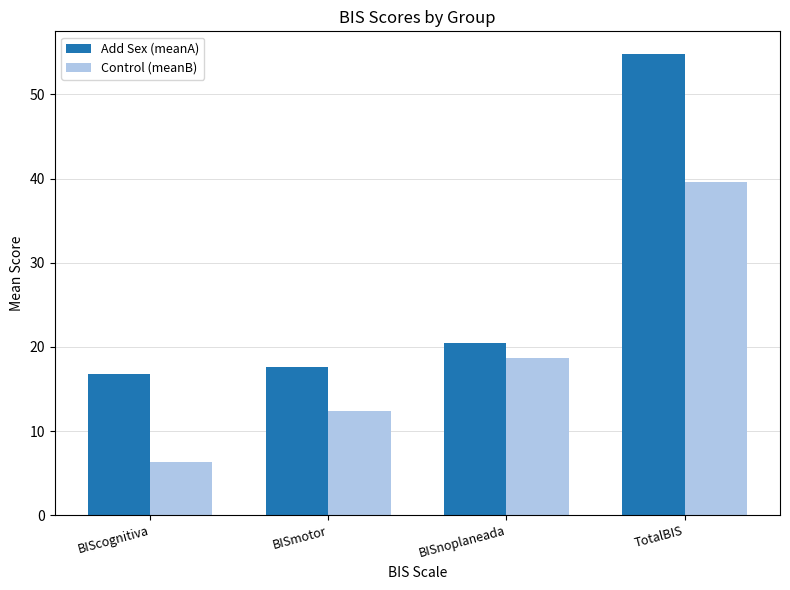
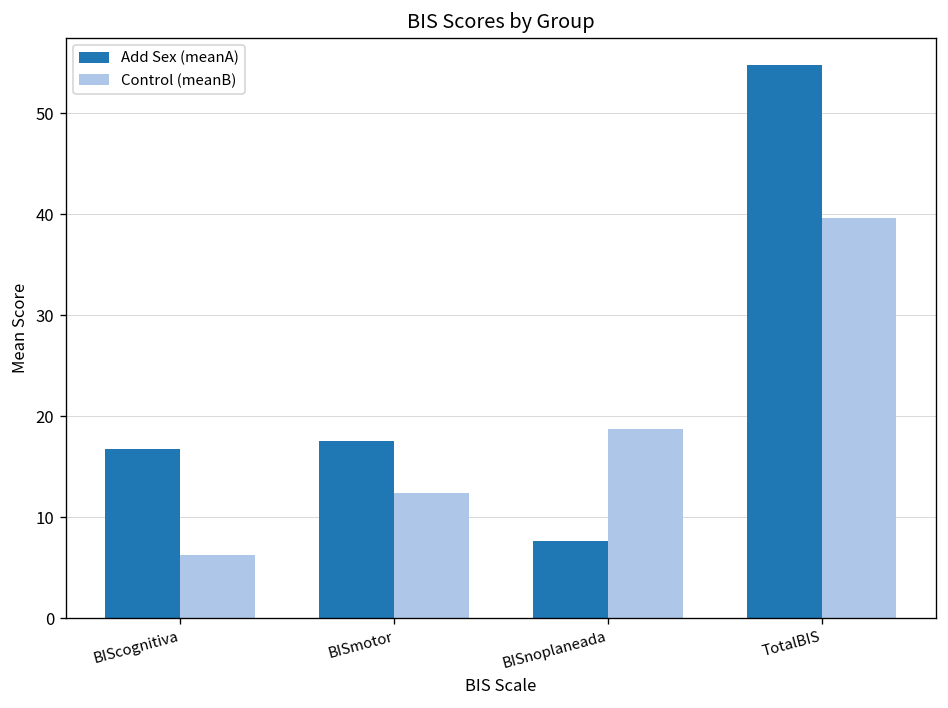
Add Sex (meanA), BISnoplaneada: 20 -> 8
